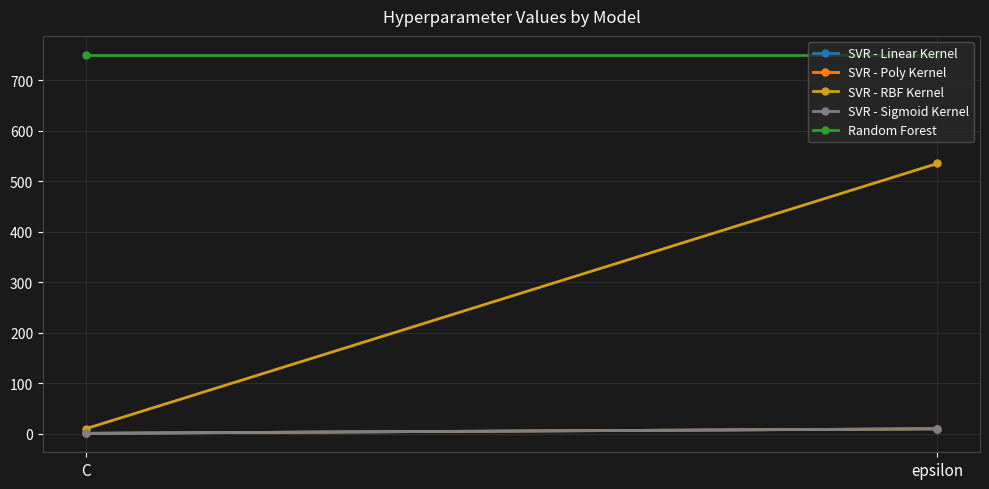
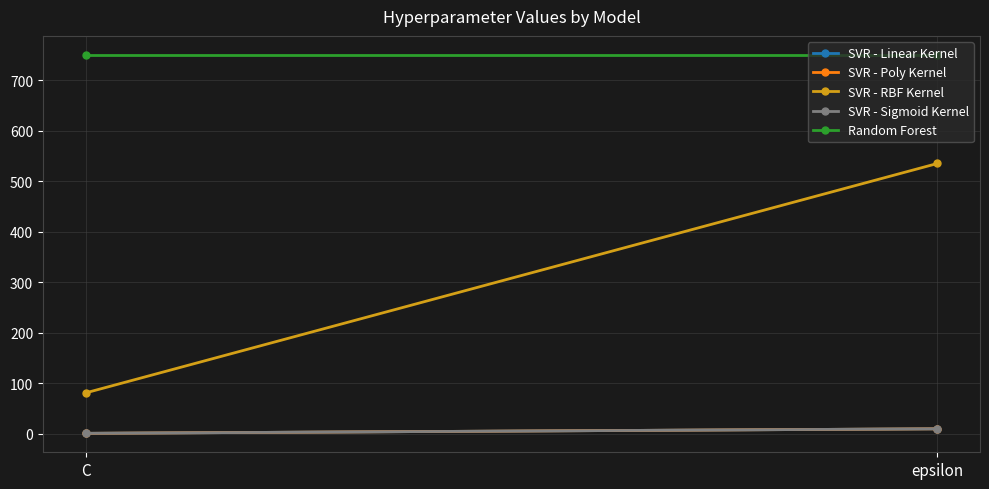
SVR - RBF Kernel, C: 10 -> 80
